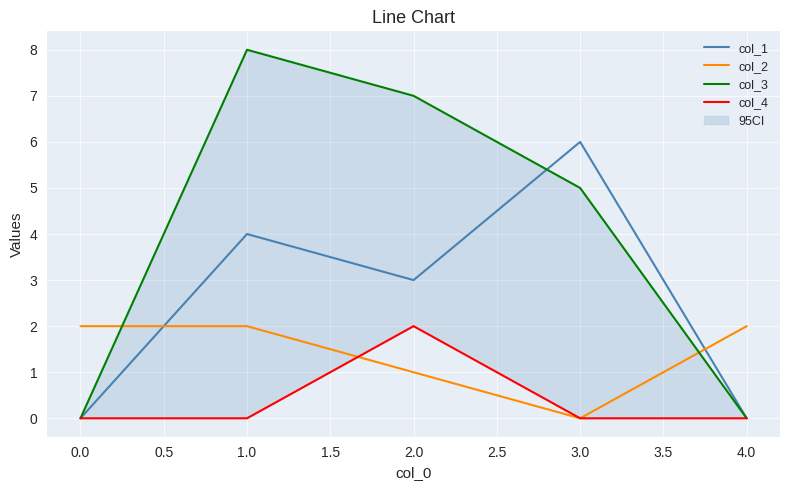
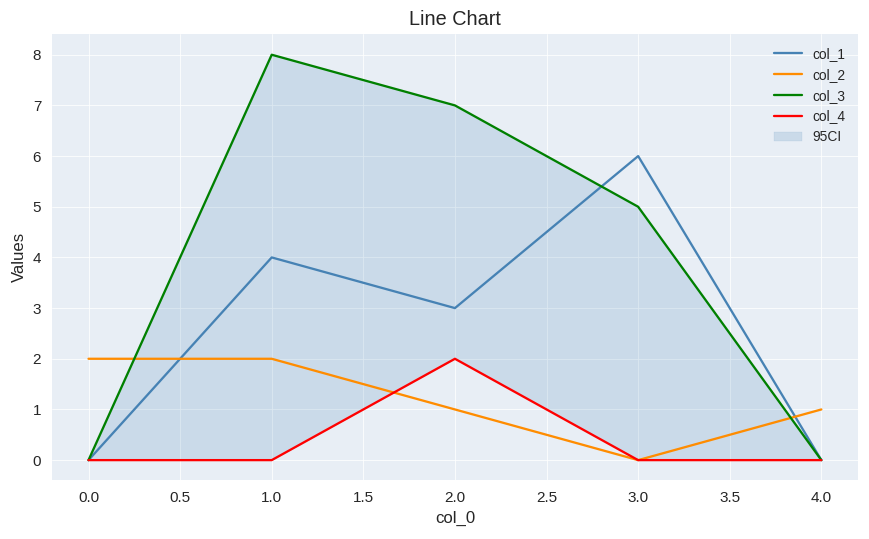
col_2, 4.0: 2 -> 1
